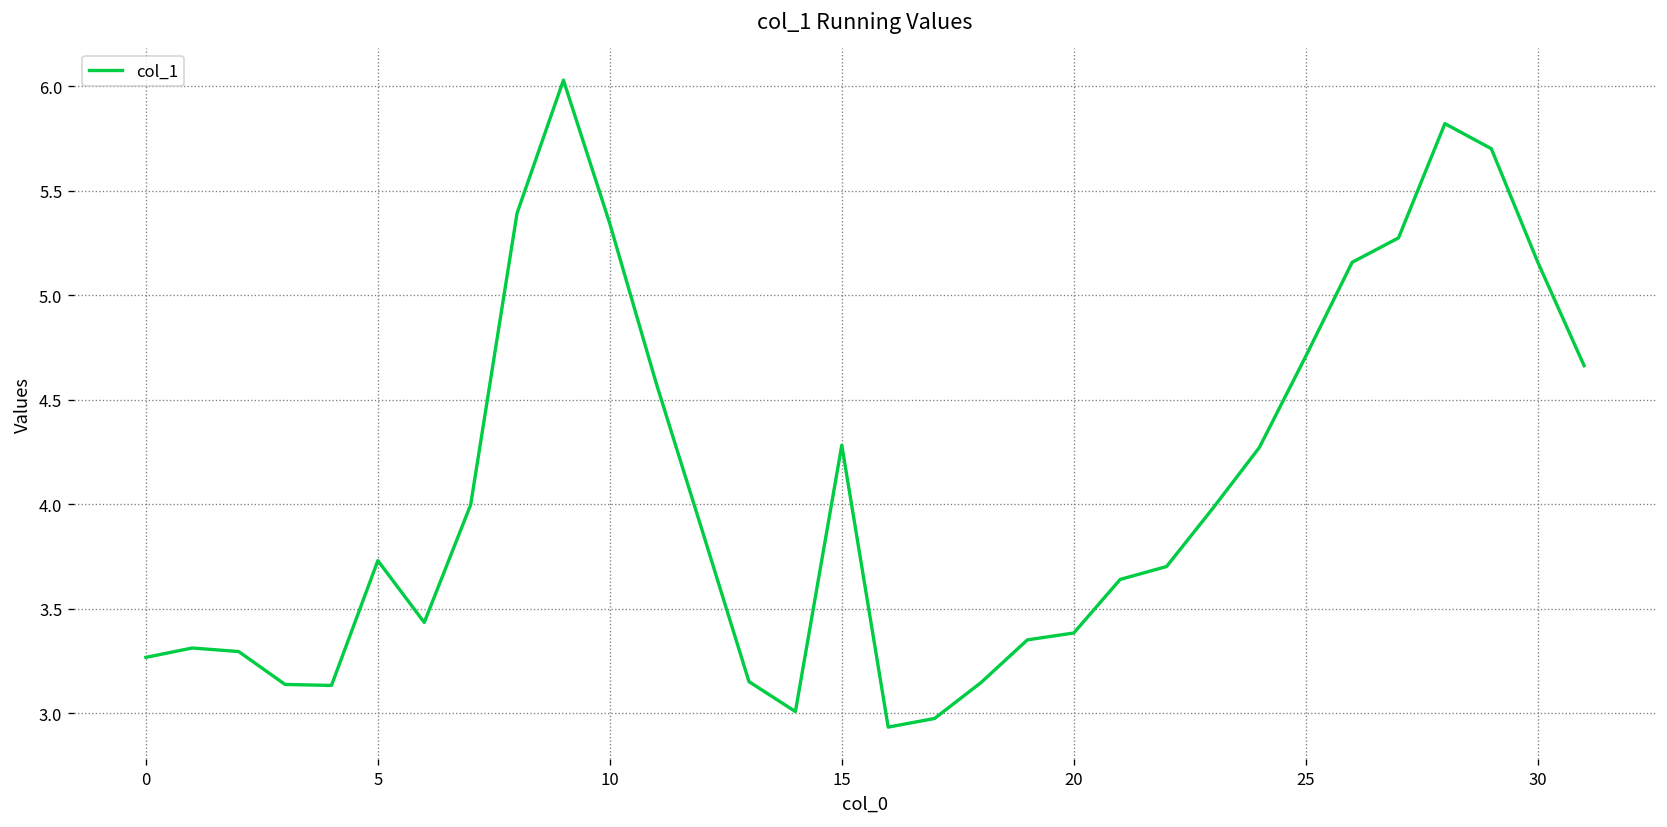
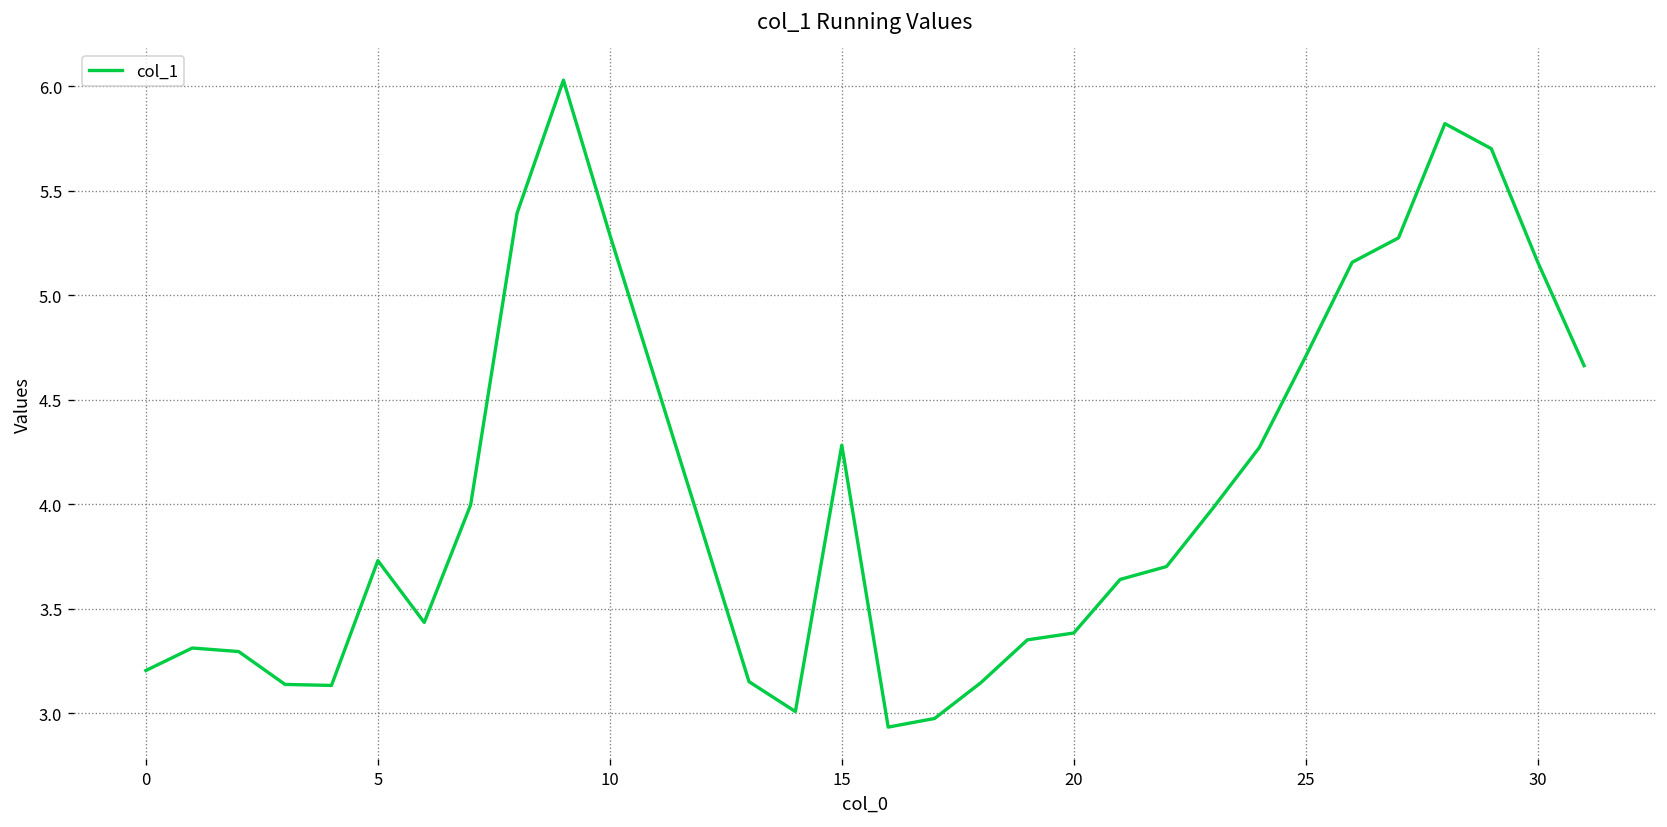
0: 3.27 -> 3.20
10: 5.34 -> 5.29
